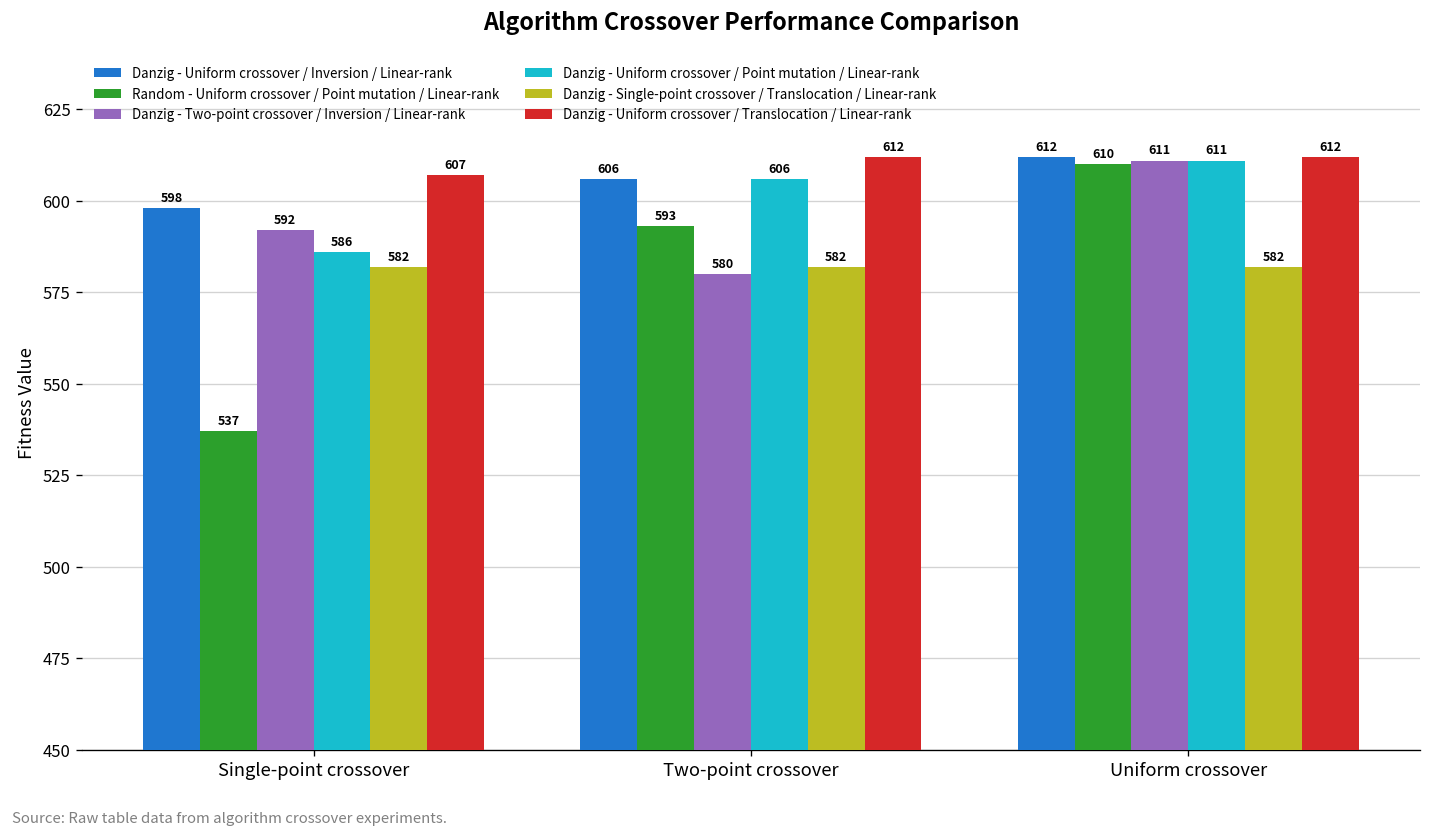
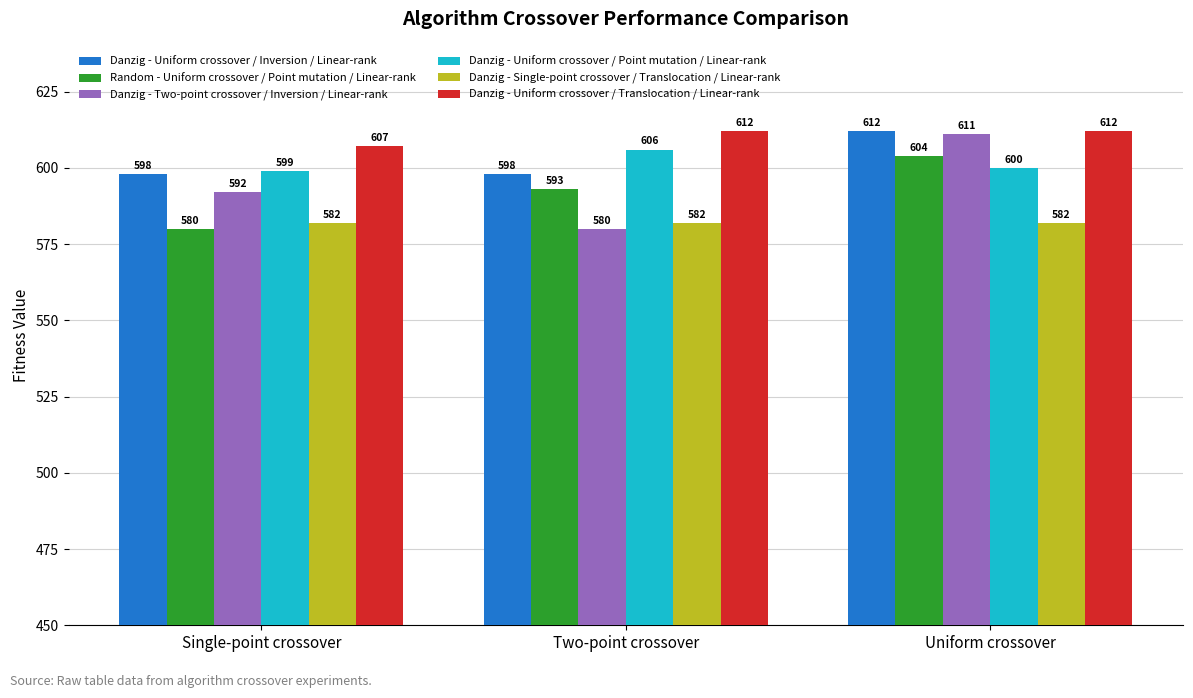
Random - Uniform crossover / Point mutation / Linear-rank, Single-point crossover: 537 -> 580
Danzig - Uniform crossover / Point mutation / Linear-rank, Single-point crossover: 586 -> 599
Danzig - Uniform crossover / Inversion / Linear-rank, Two-point crossover: 606 -> 598
Random - Uniform crossover / Point mutation / Linear-rank, Uniform crossover: 610 -> 604
Danzig - Uniform crossover / Point mutation / Linear-rank, Uniform crossover: 611 -> 600
